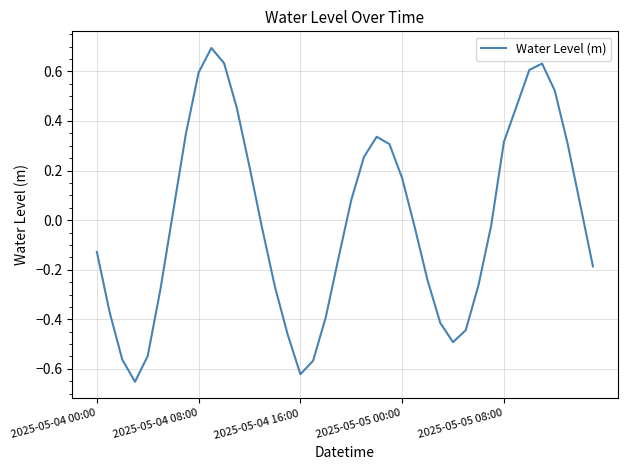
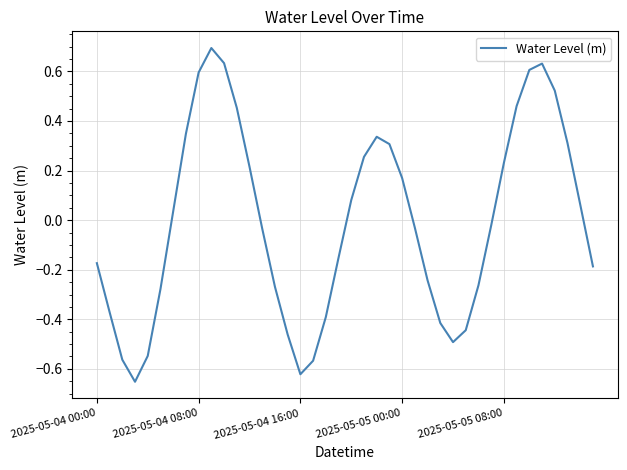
2025-05-04 00:00: -0.13 -> -0.17
2025-05-05 08:00: 0.32 -> 0.23
